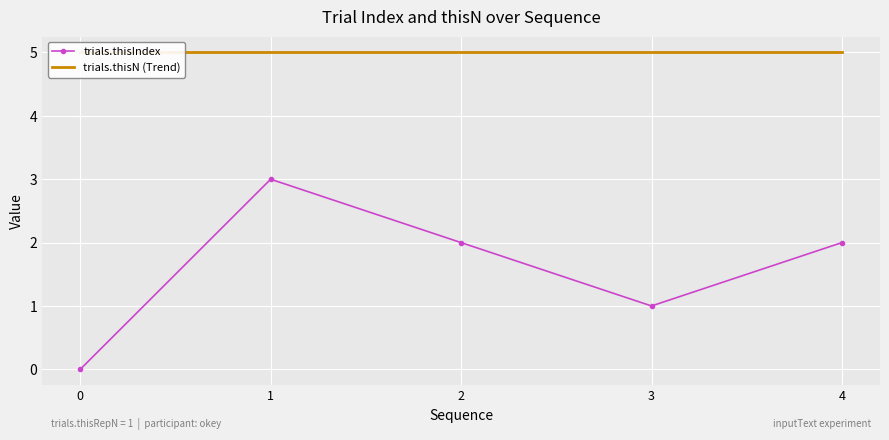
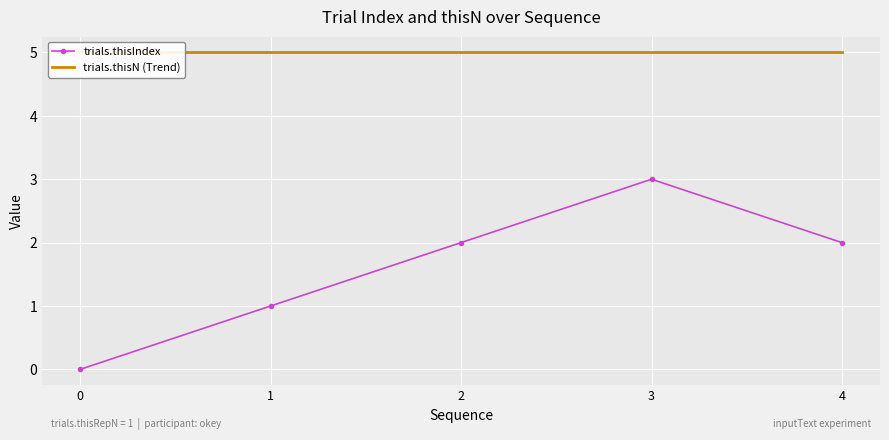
trials.thisIndex, 1: 3 -> 1
trials.thisIndex, 3: 1 -> 3
